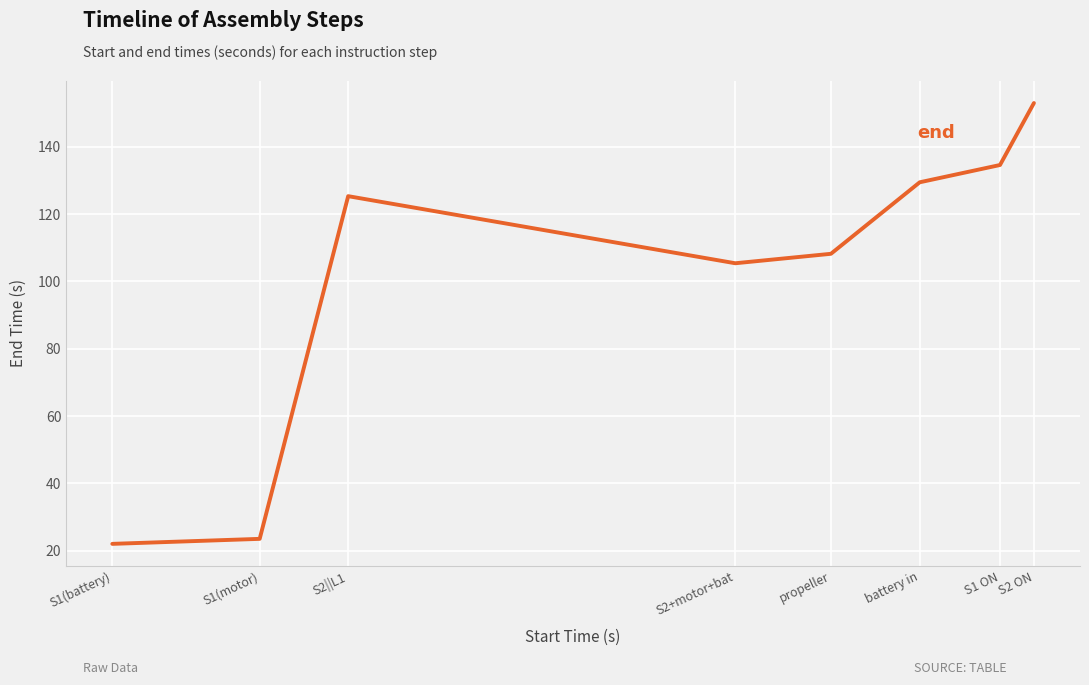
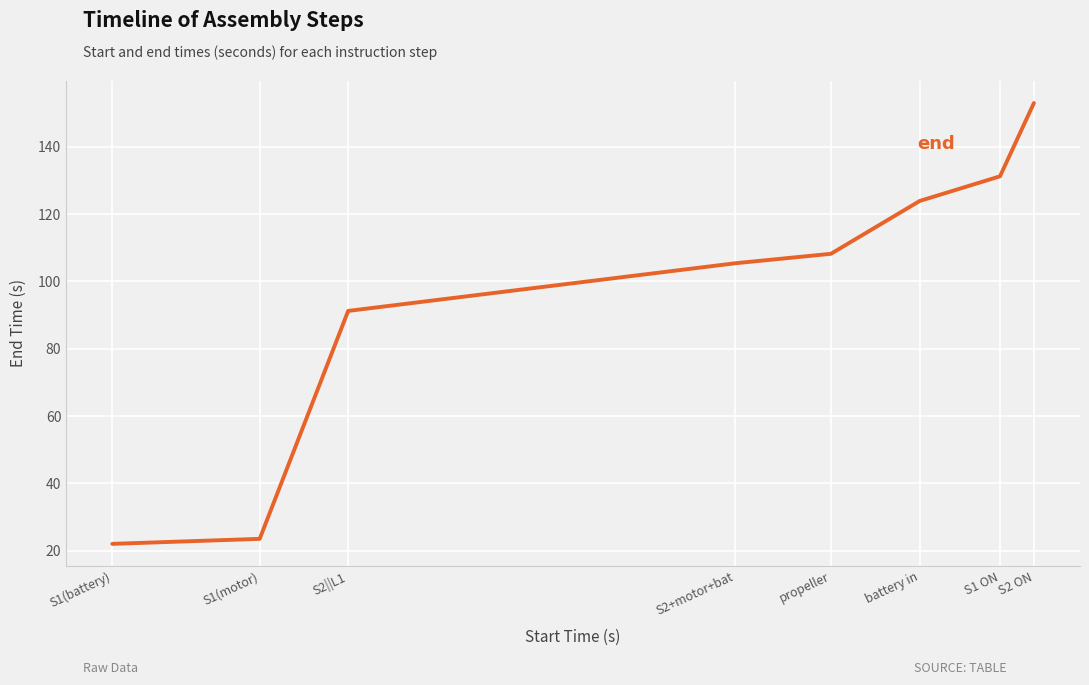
S2||L1: 125 -> 91
battery in: 129 -> 124
S1 ON: 135 -> 131
